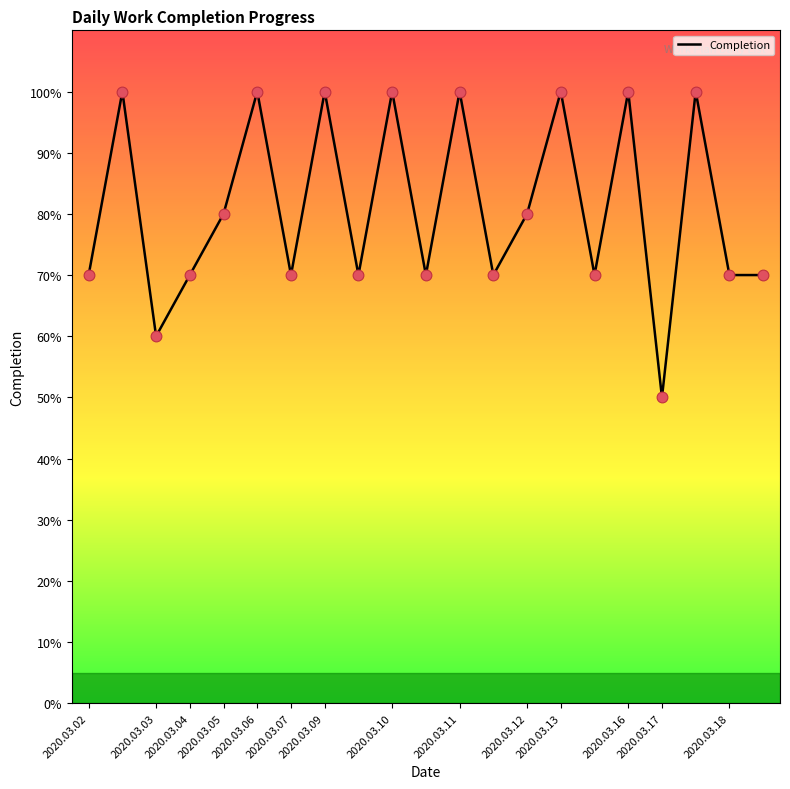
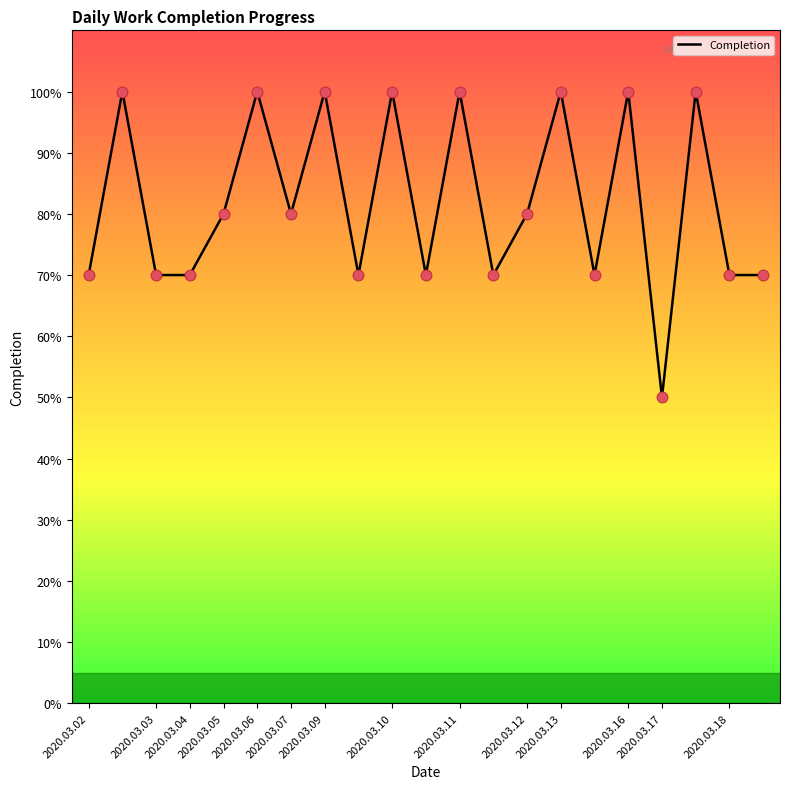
2020.03.03: 60% -> 70%
2020.03.07: 70% -> 80%
